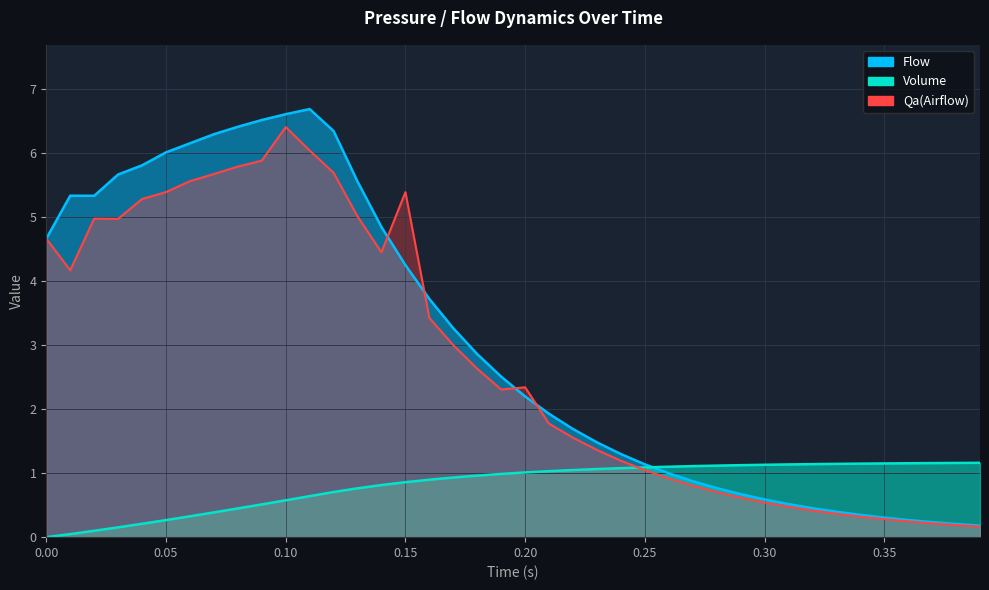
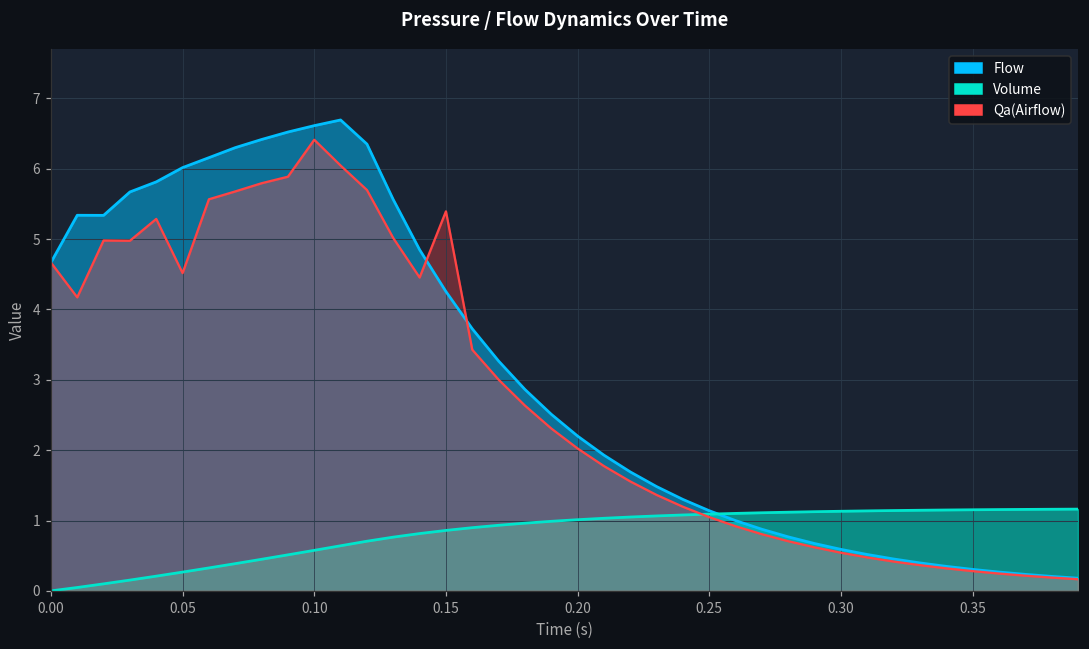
Qa(Airflow), 0.05: 5.4 -> 4.5
Qa(Airflow), 0.20: 2.3 -> 2.0
